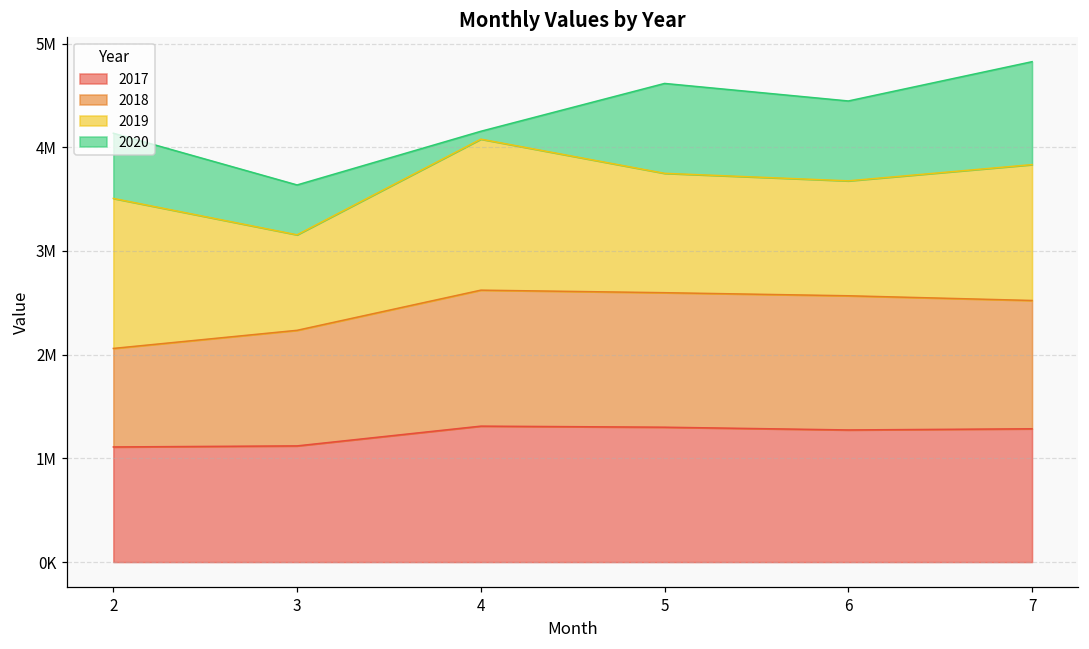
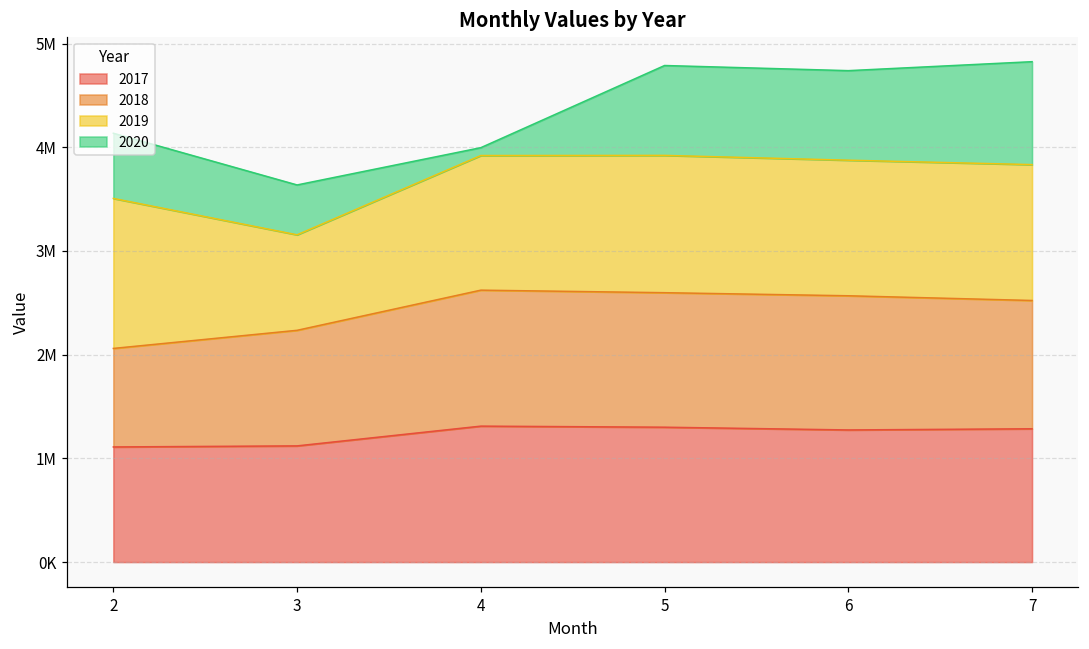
2019, 4: 1500000 -> 1300000
2019, 5: 1200000 -> 1300000
2019, 6: 1100000 -> 1300000
2020, 6: 800000 -> 900000
